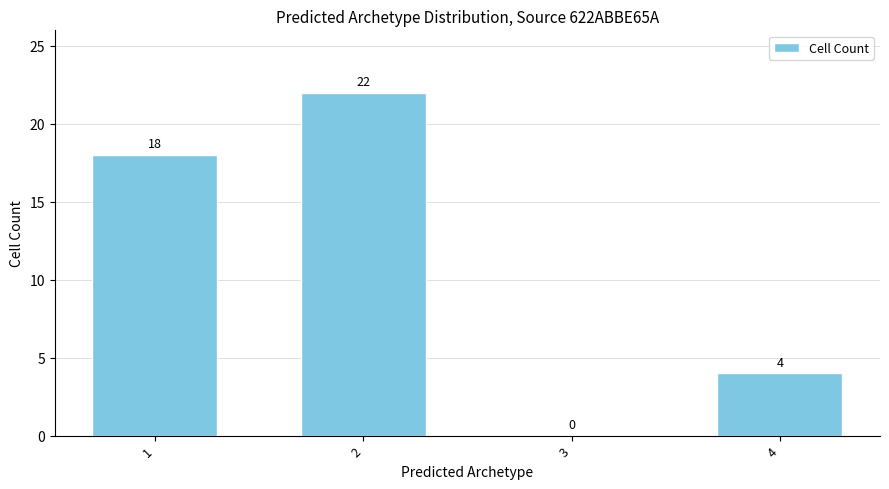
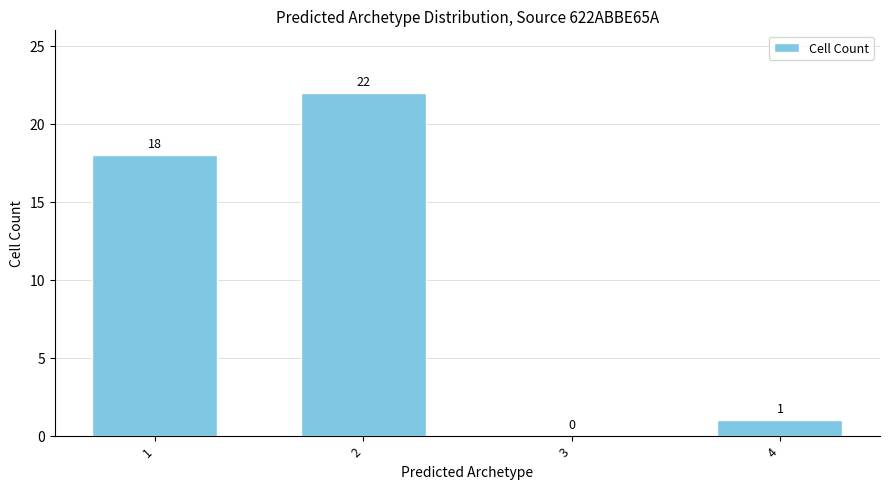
4: 4 -> 1
